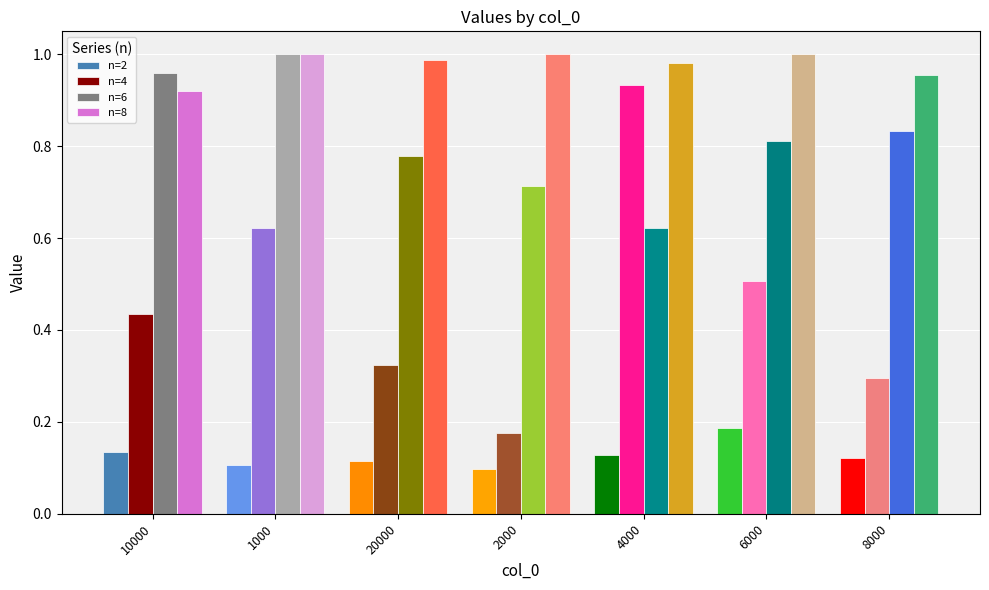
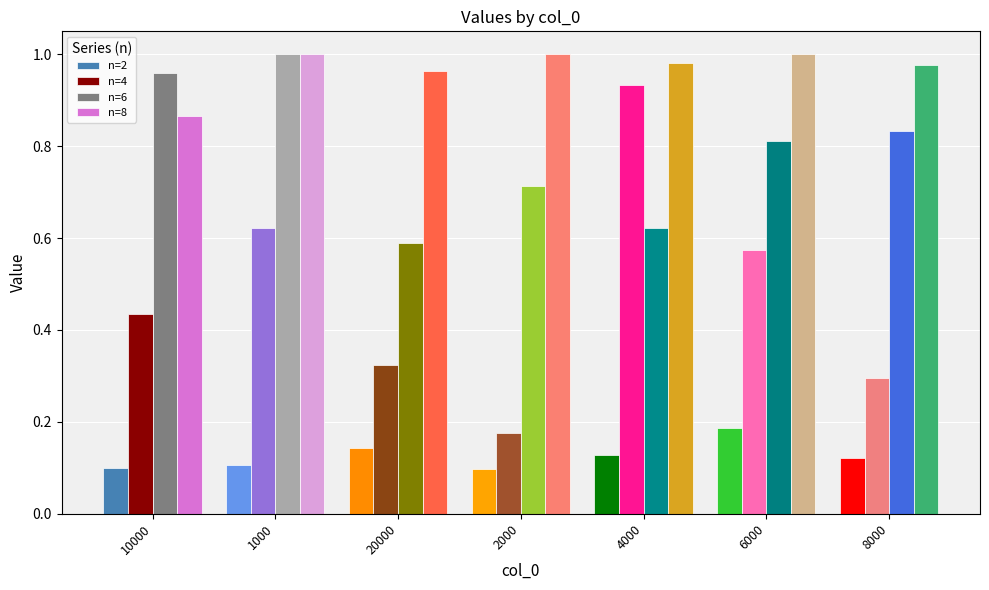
n=2, 10000: 0.13 -> 0.10
n=8, 10000: 0.92 -> 0.87
n=2, 20000: 0.12 -> 0.14
n=6, 20000: 0.78 -> 0.59
n=8, 20000: 0.99 -> 0.96
n=4, 6000: 0.51 -> 0.57
n=8, 8000: 0.96 -> 0.98
